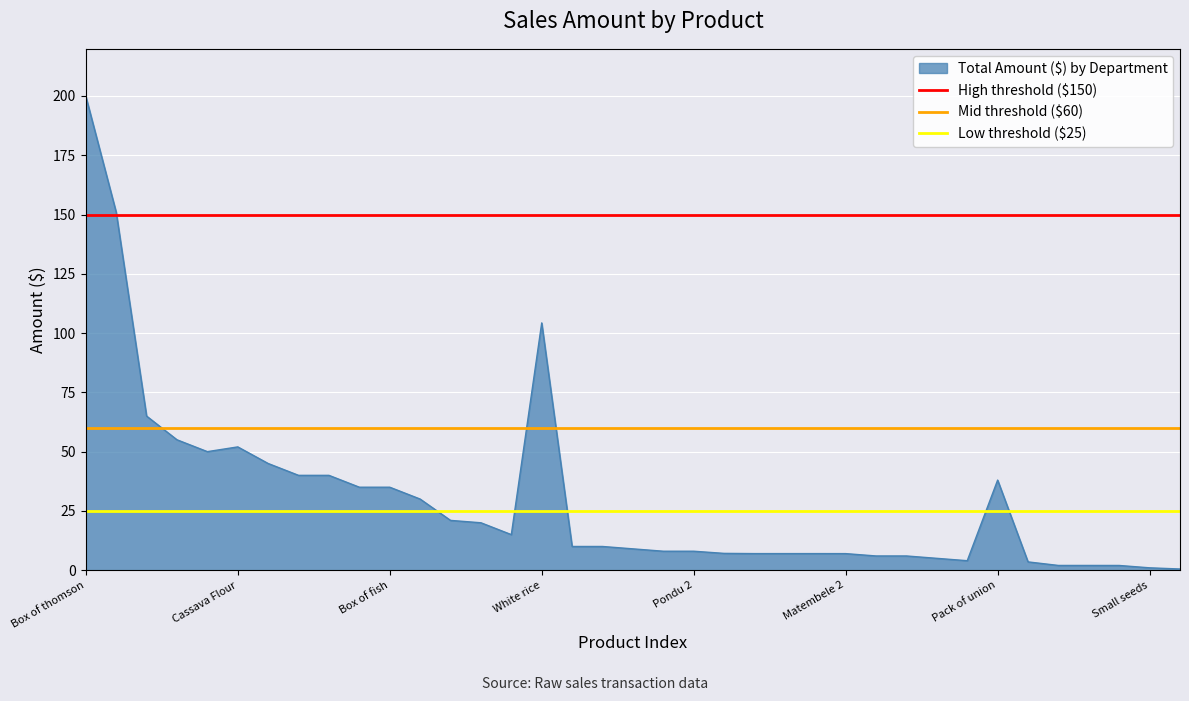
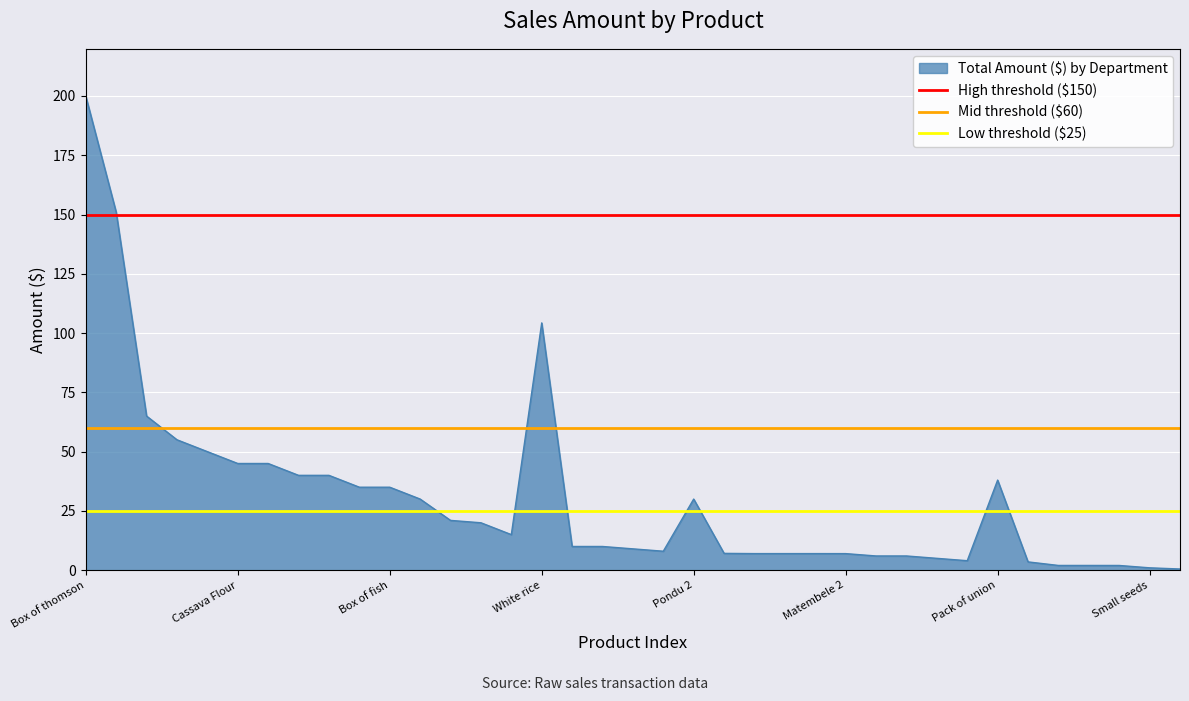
Cassava Flour: 52 -> 45
Pondu 2: 8 -> 30
